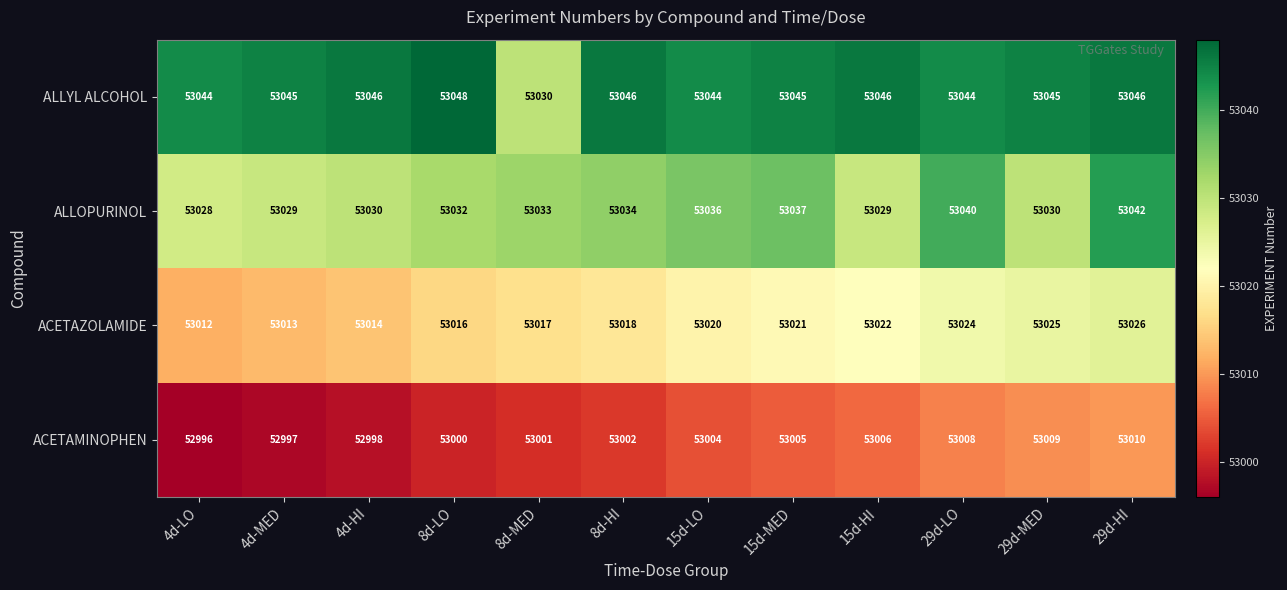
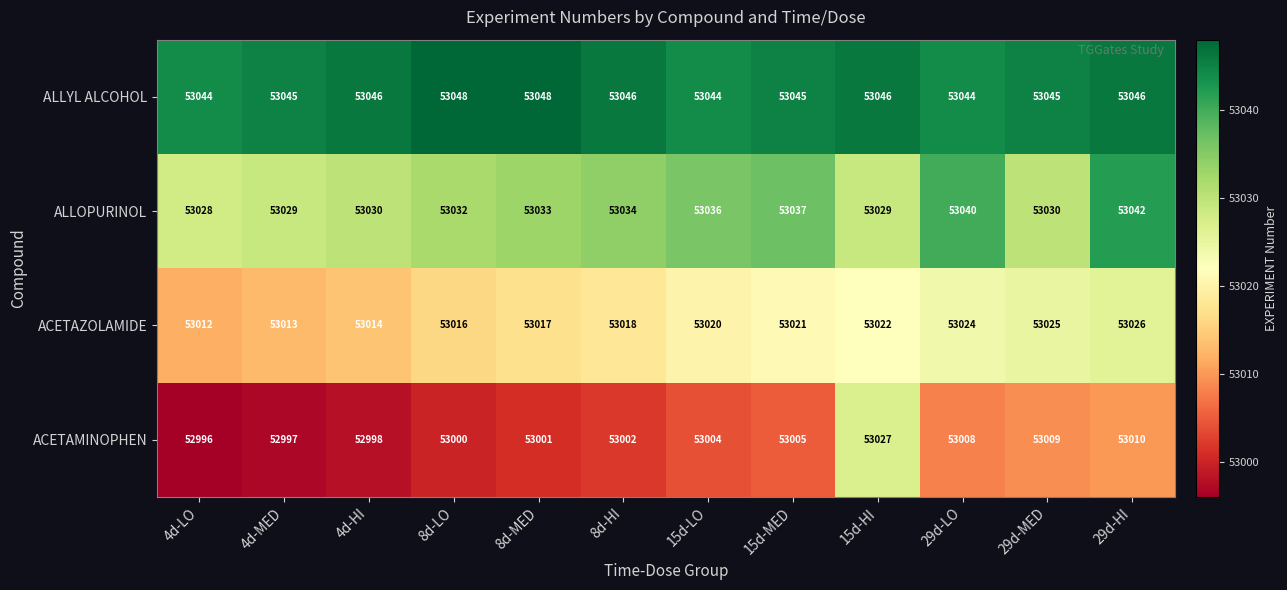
ALLYL ALCOHOL, 8d-MED: 53030 -> 53048
ACETAMINOPHEN, 15d-HI: 53006 -> 53027
